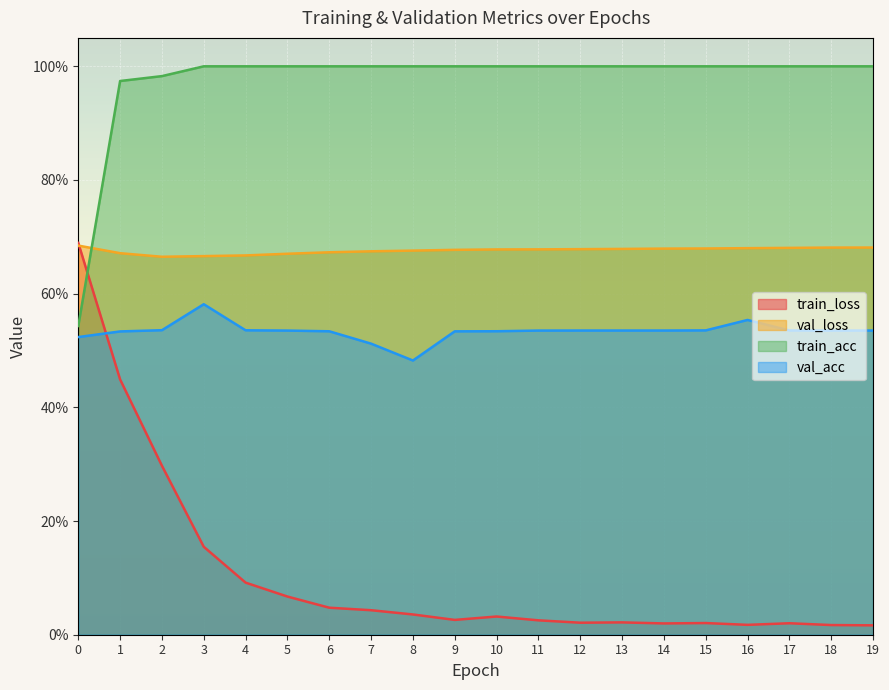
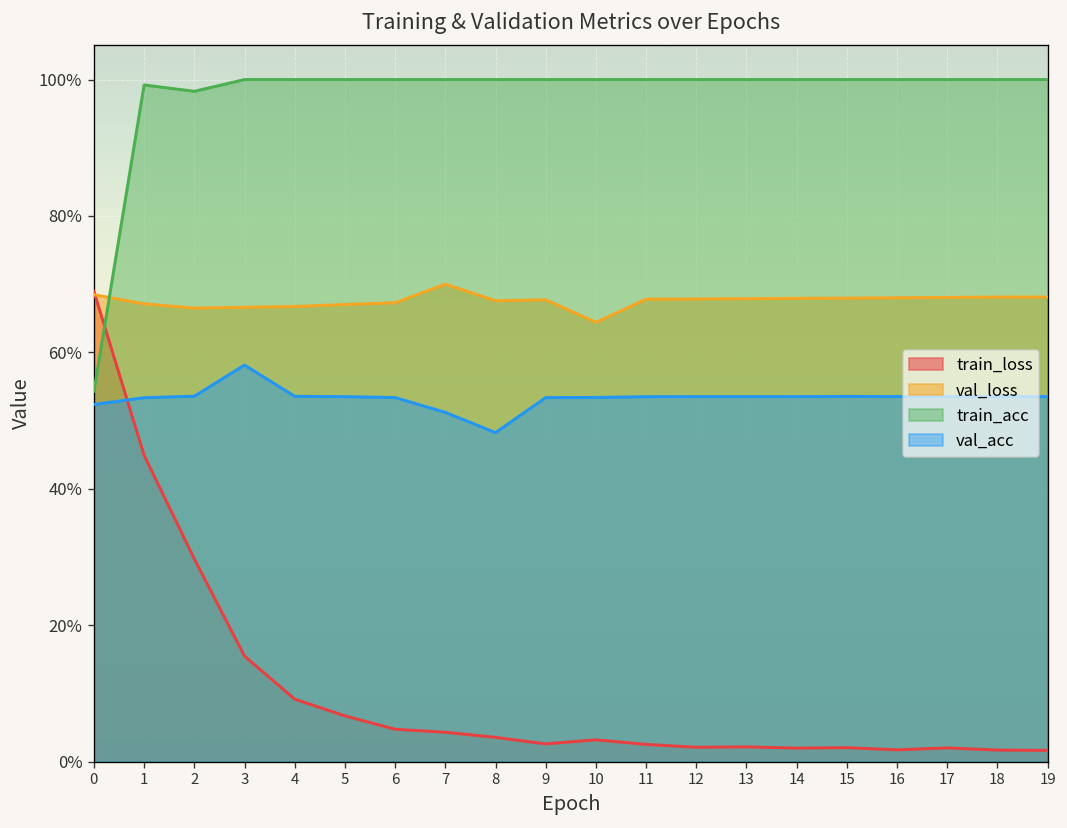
train_acc, 1: 97% -> 99%
val_loss, 7: 67% -> 70%
val_loss, 10: 68% -> 64%
val_acc, 16: 55% -> 54%
